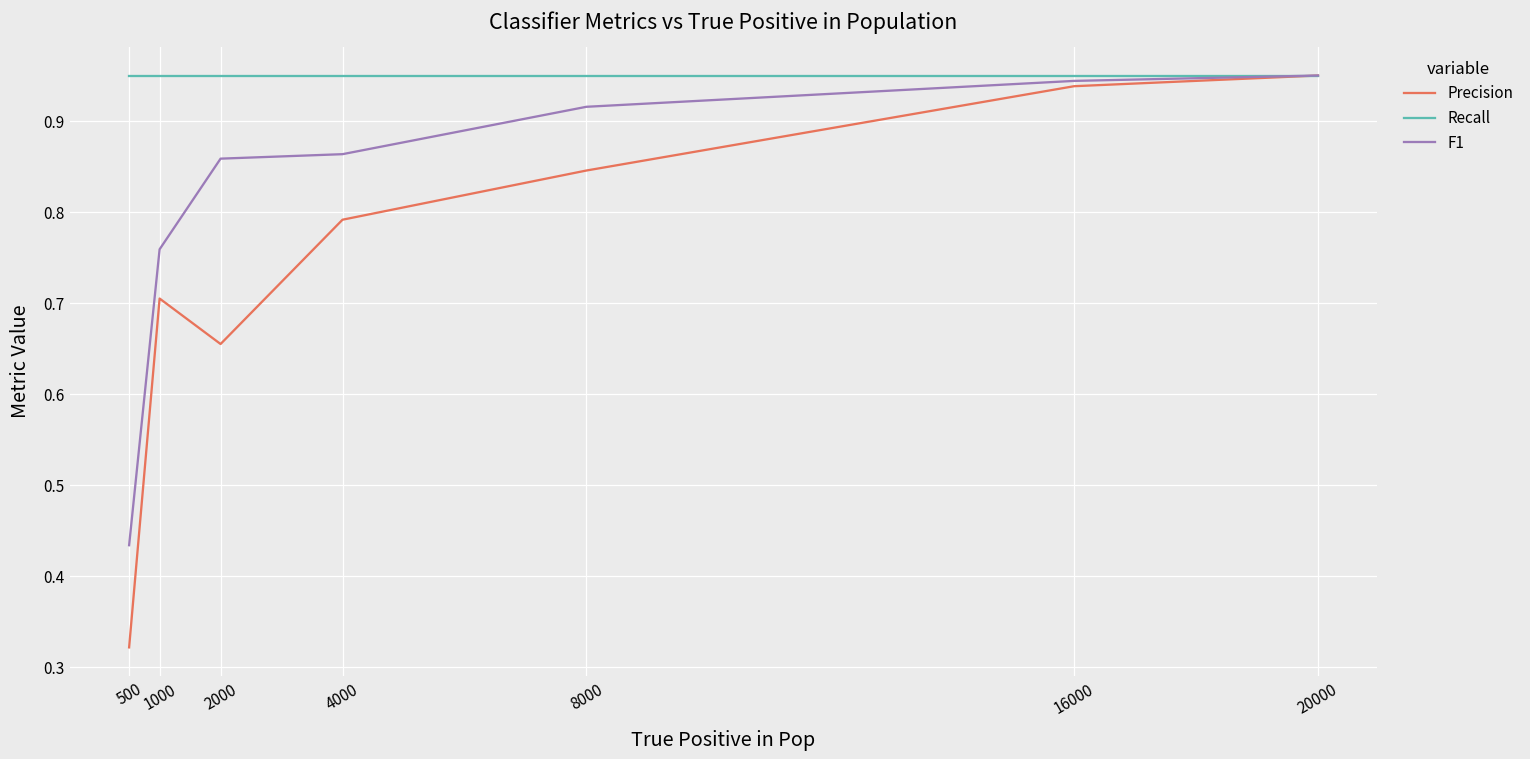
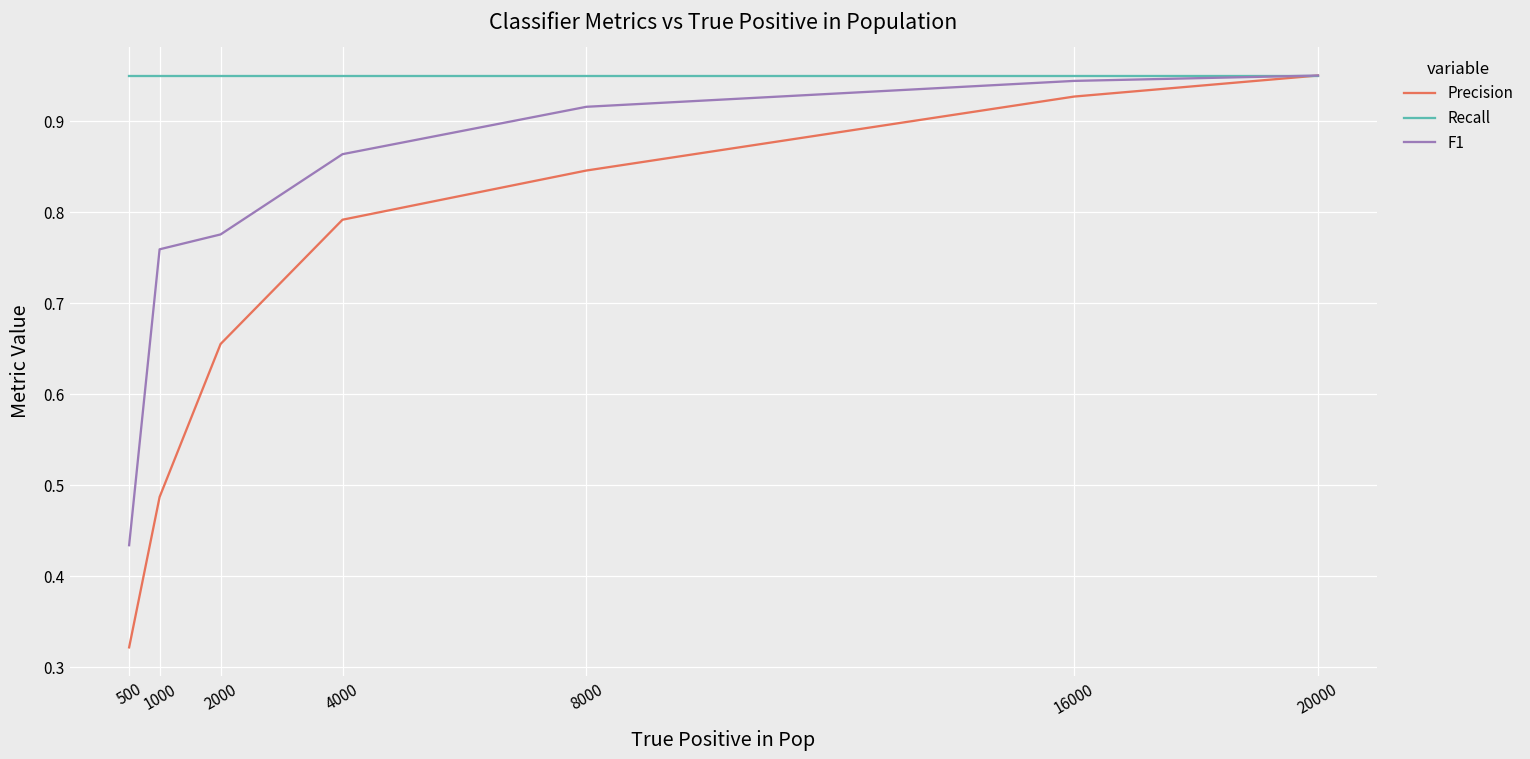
Precision, 1000: 0.71 -> 0.49
F1, 2000: 0.86 -> 0.78
Precision, 16000: 0.94 -> 0.93
